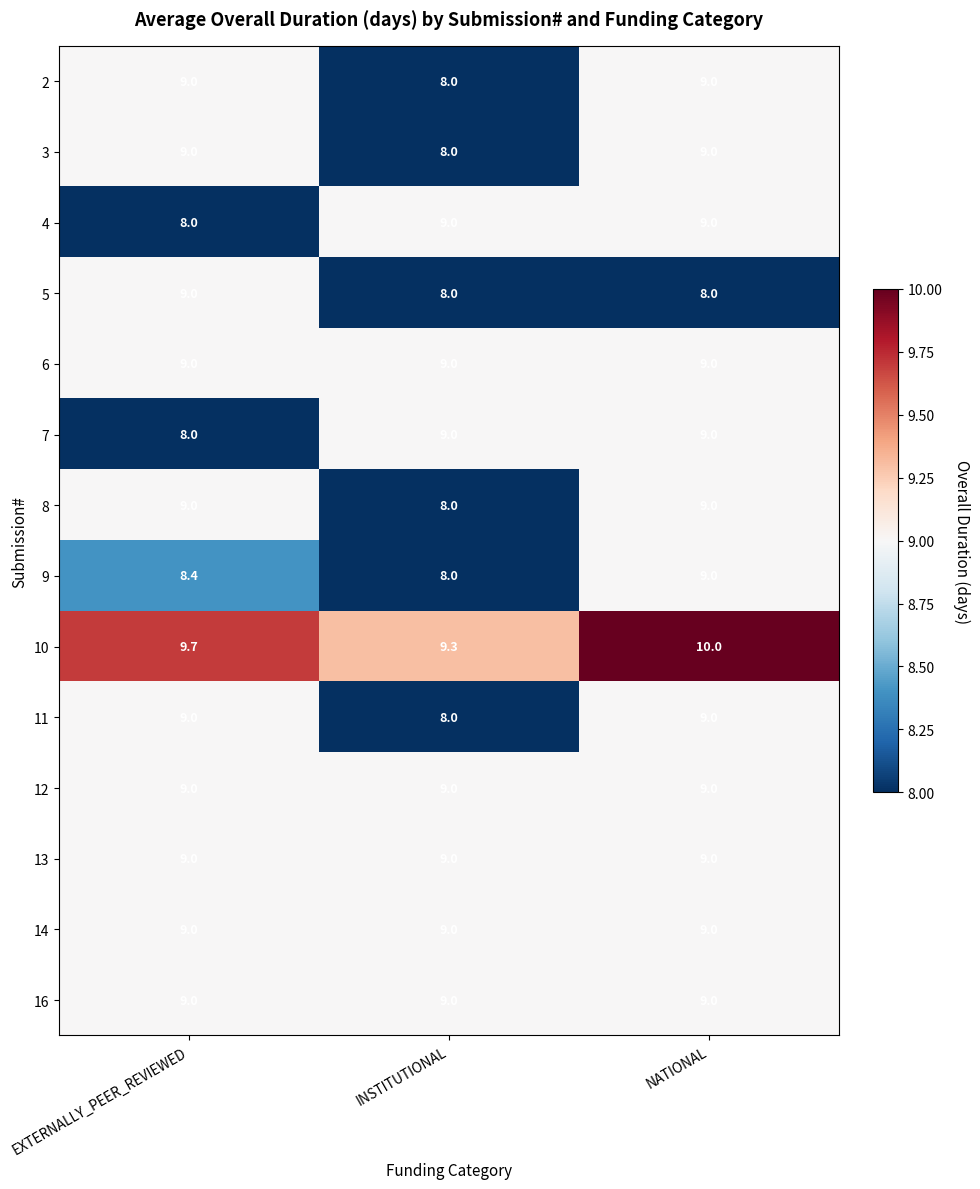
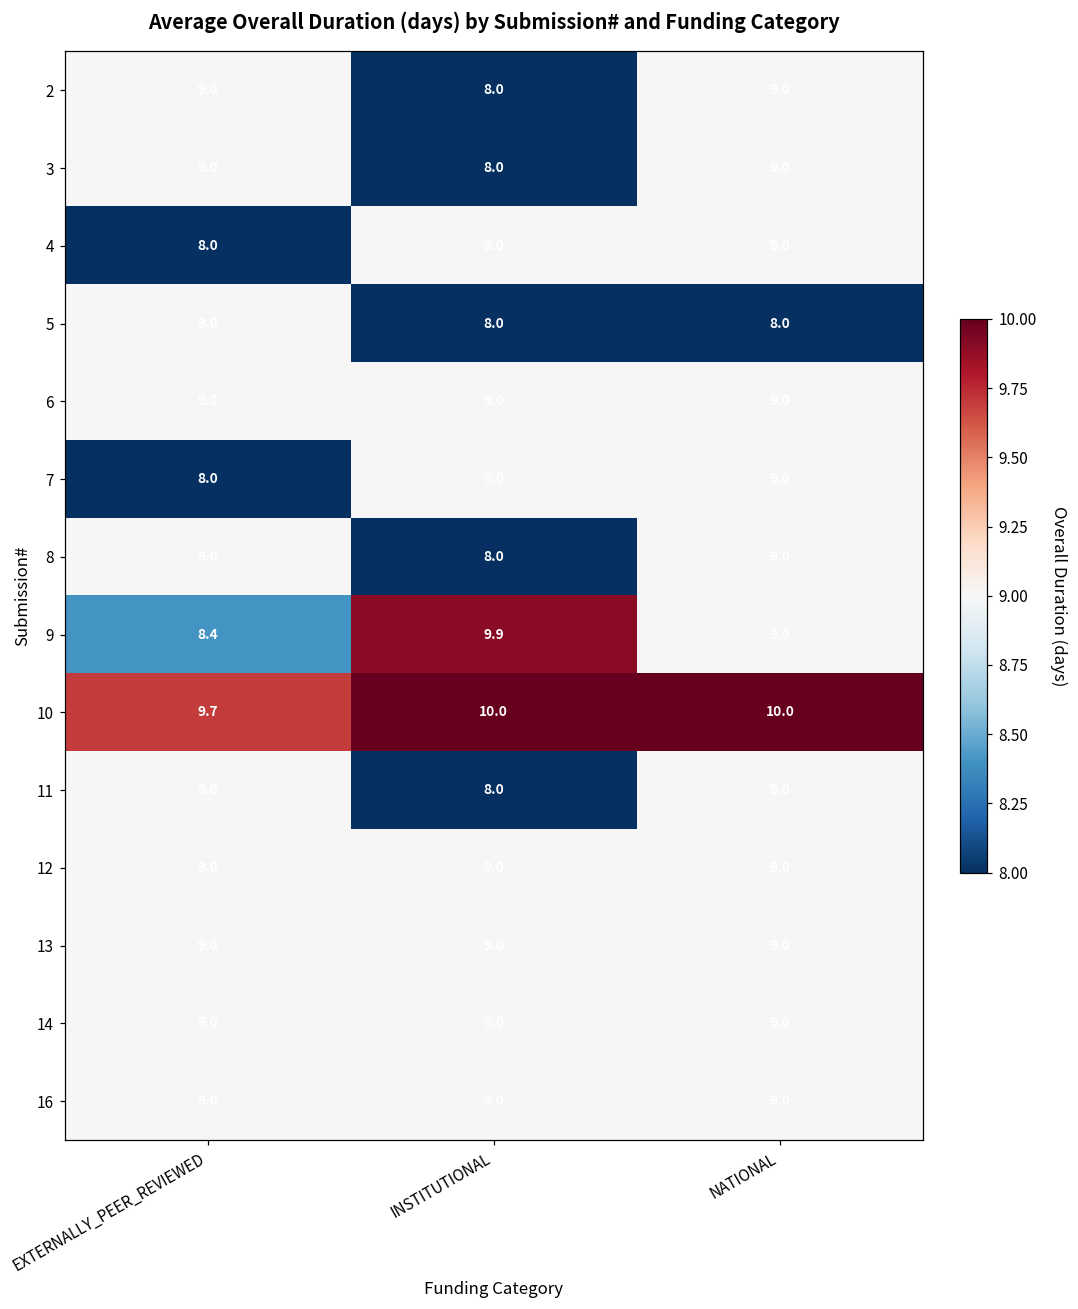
9, INSTITUTIONAL: 8.0 -> 9.9
10, INSTITUTIONAL: 9.3 -> 10.0
